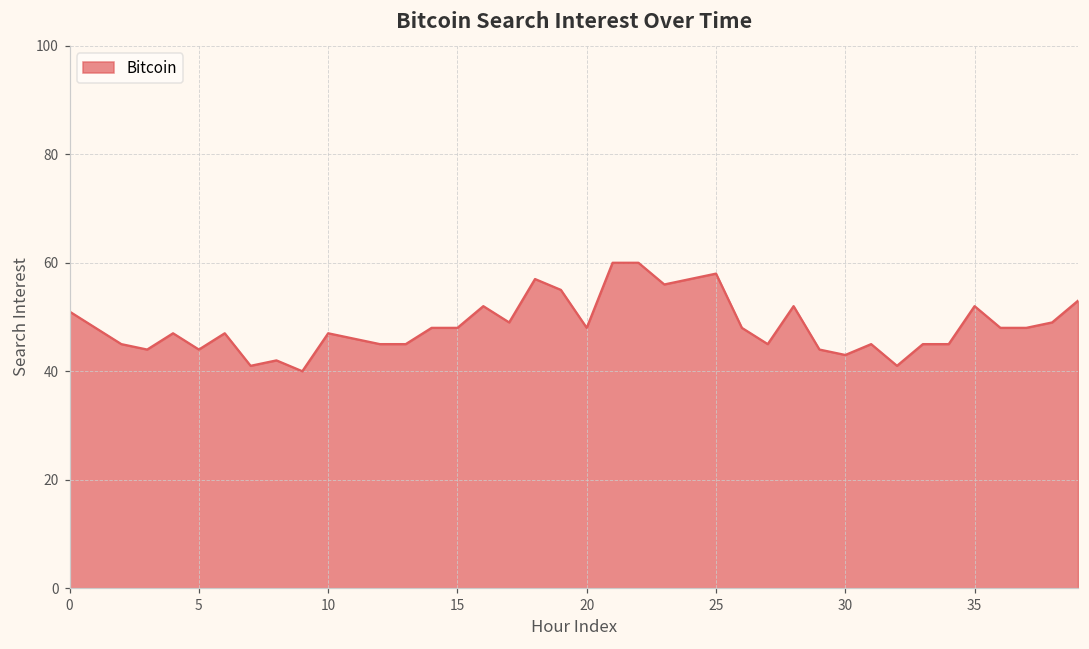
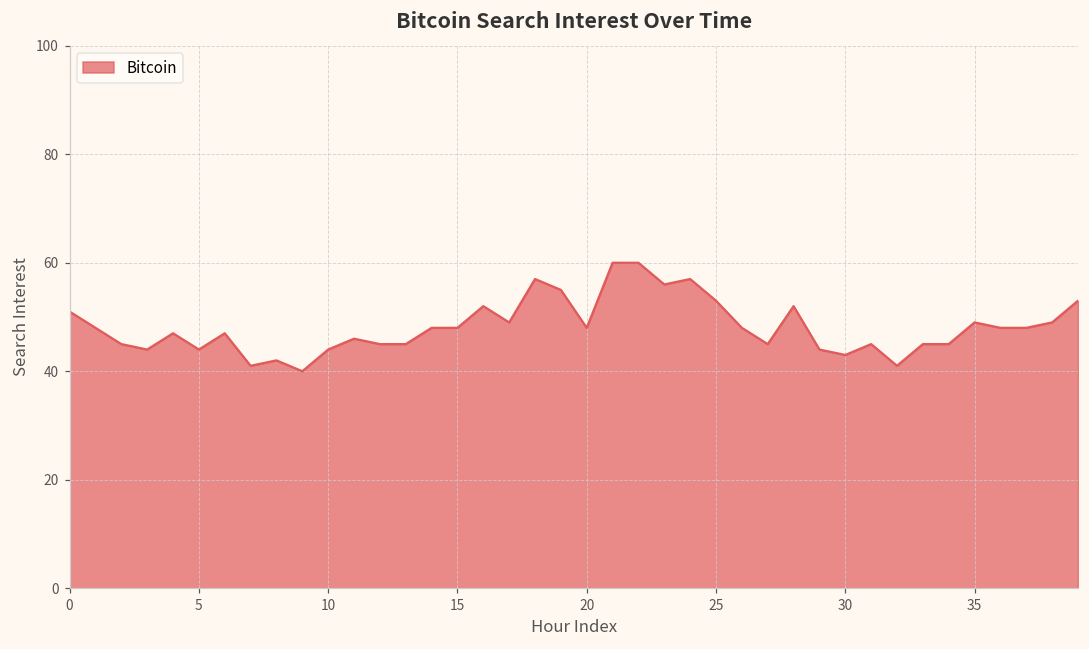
10: 47 -> 44
25: 58 -> 53
35: 52 -> 49
